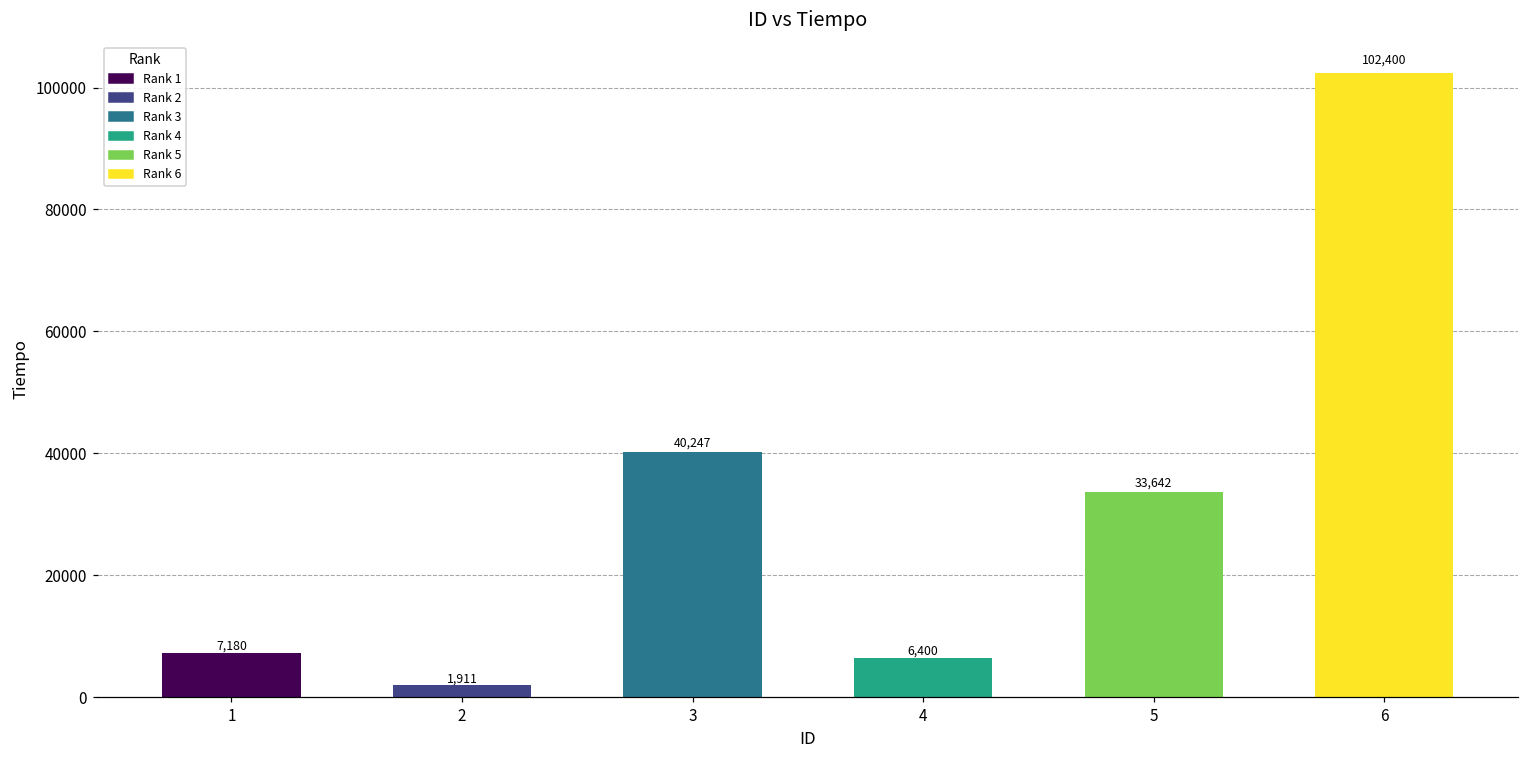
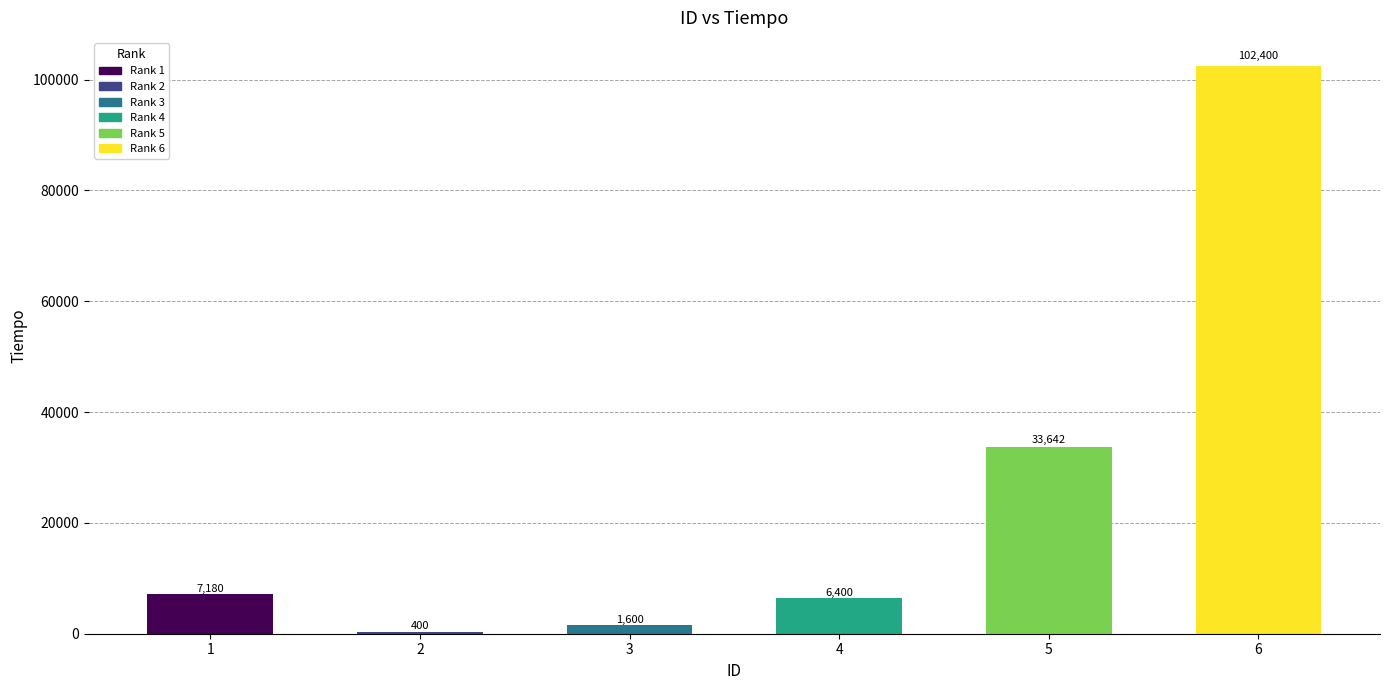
2: 1,911 -> 400
3: 40,247 -> 1,600
